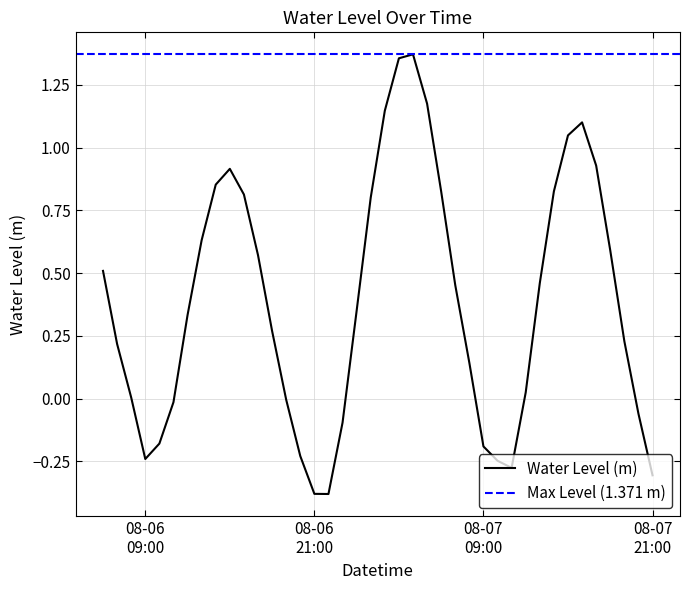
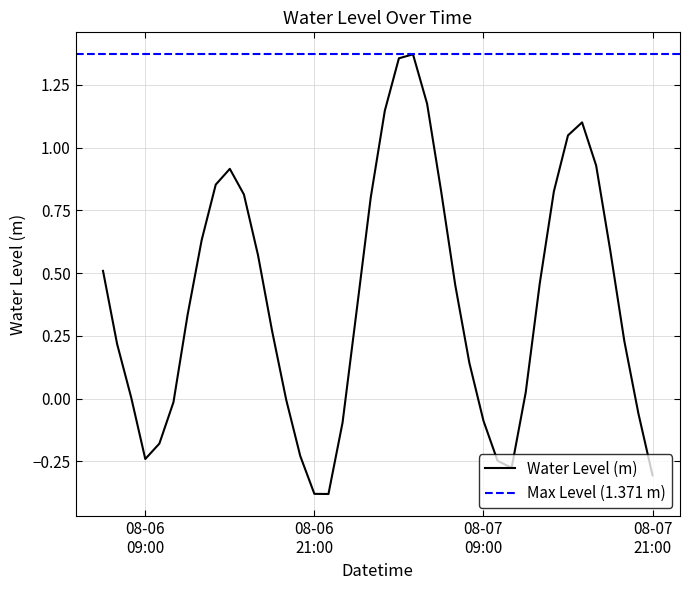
08-07 09:00: -0.19 -> -0.09
